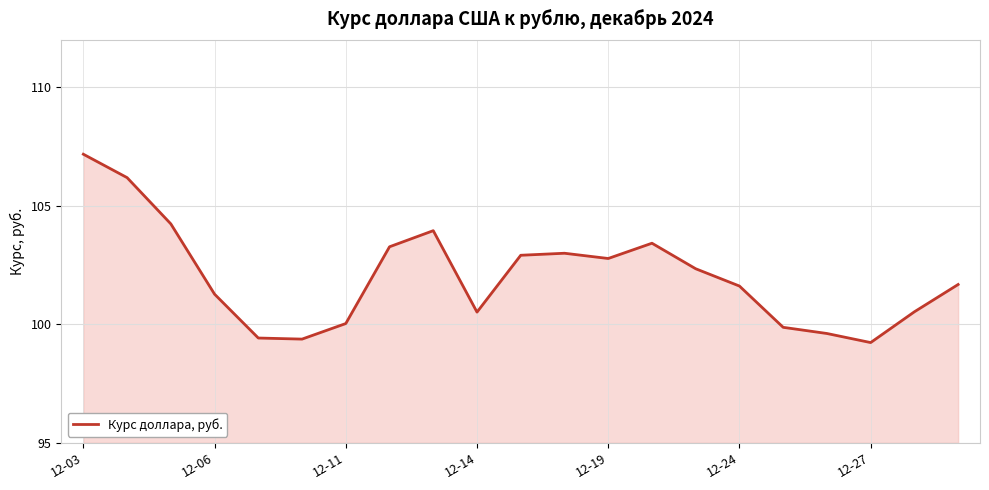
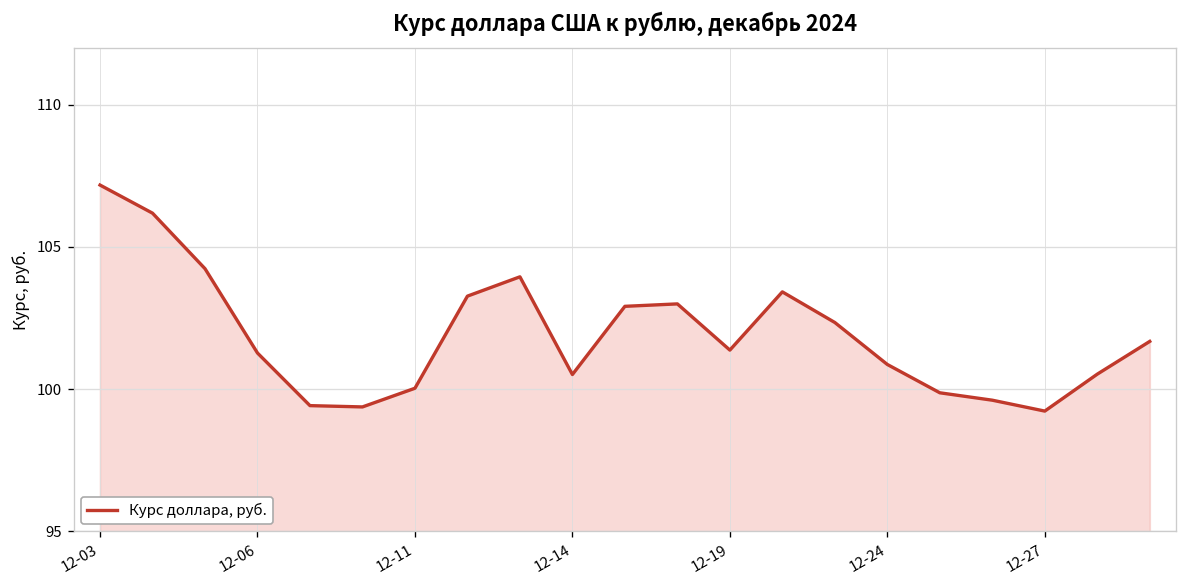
12-19: 102.8 -> 101.4
12-24: 101.6 -> 100.9
